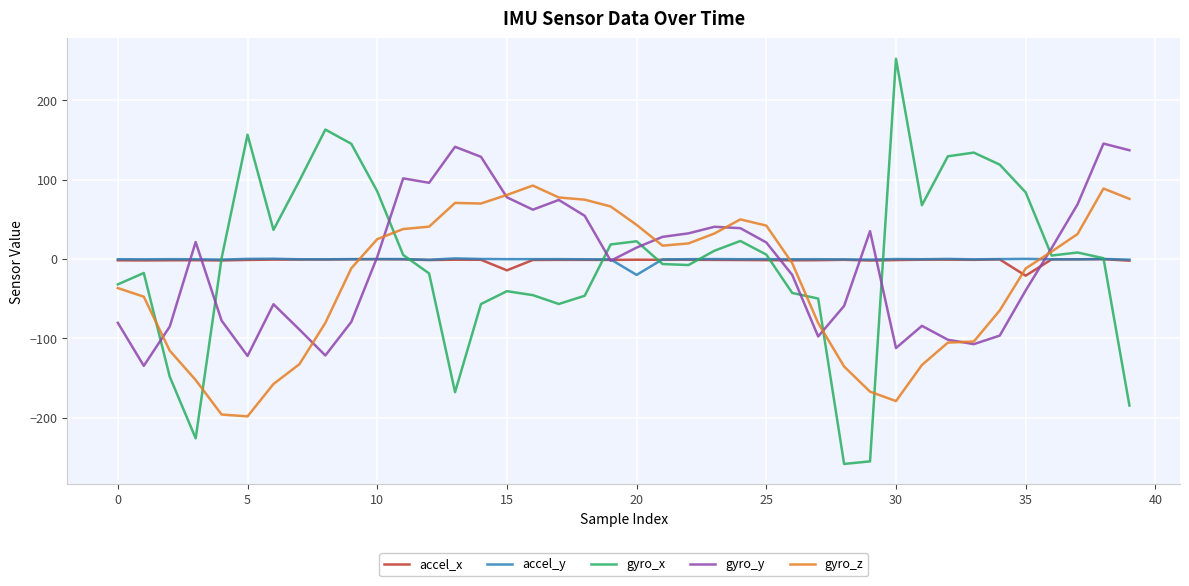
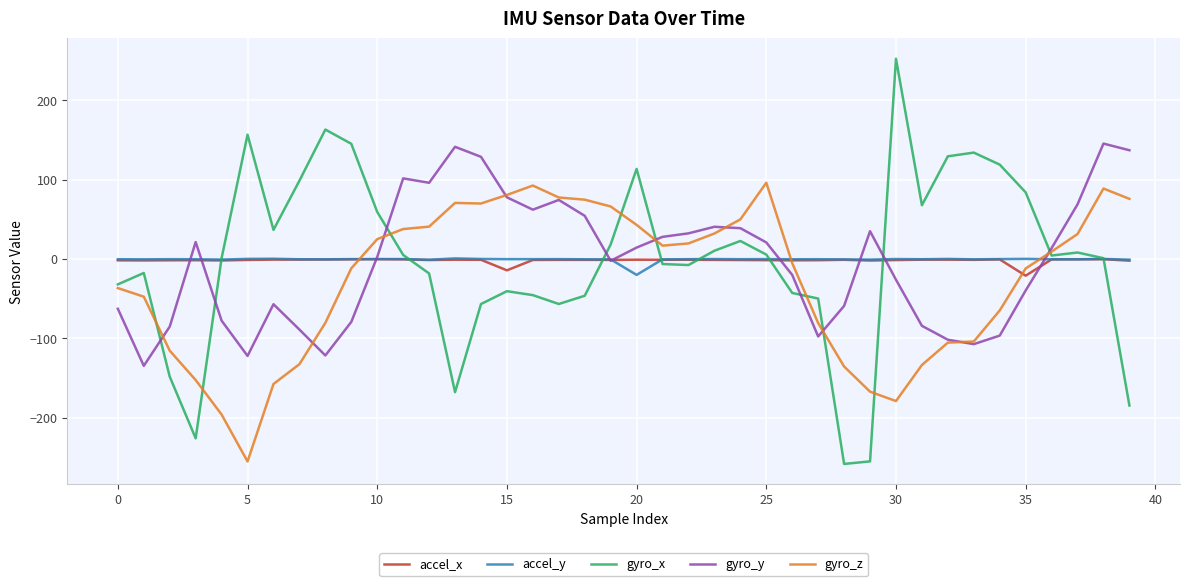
gyro_y, 0: -80 -> -60
gyro_z, 5: -200 -> -260
gyro_x, 10: 90 -> 60
gyro_x, 20: 20 -> 110
gyro_z, 25: 40 -> 100
gyro_y, 30: -110 -> -30
